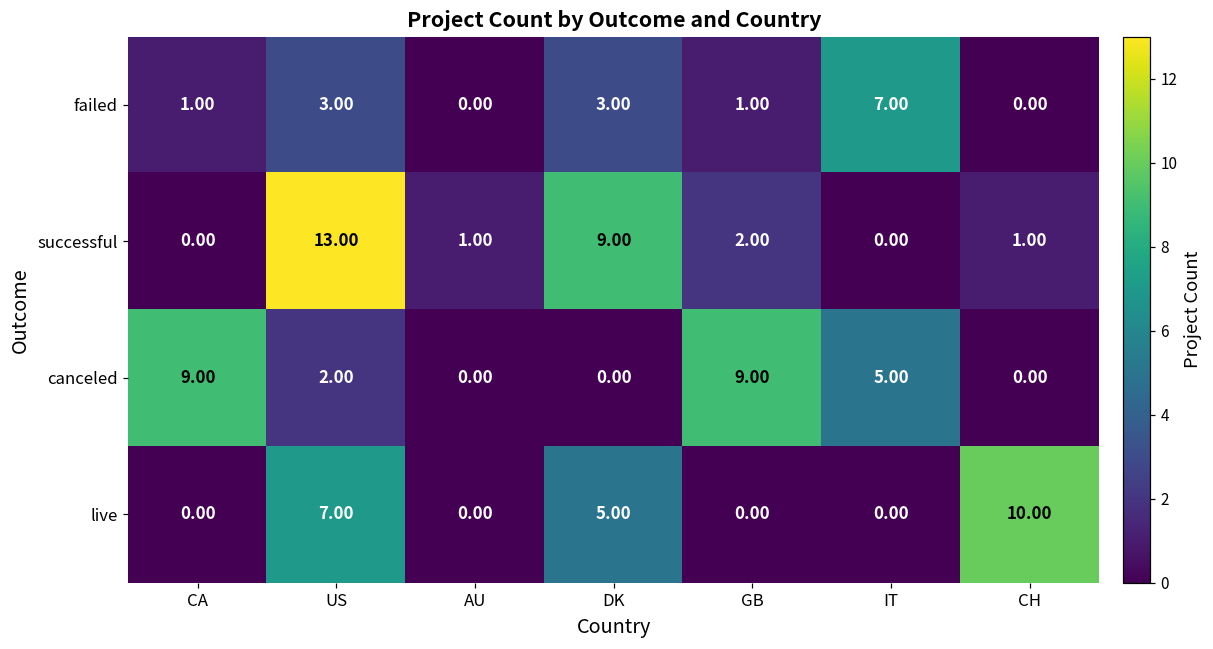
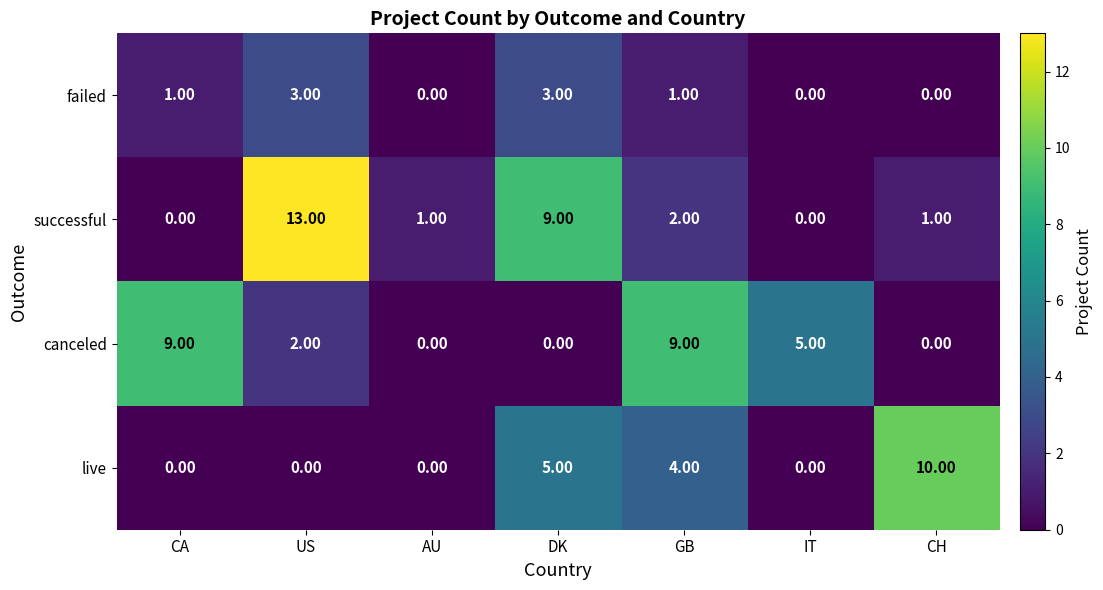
failed, IT: 7.00 -> 0.00
live, US: 7.00 -> 0.00
live, GB: 0.00 -> 4.00
